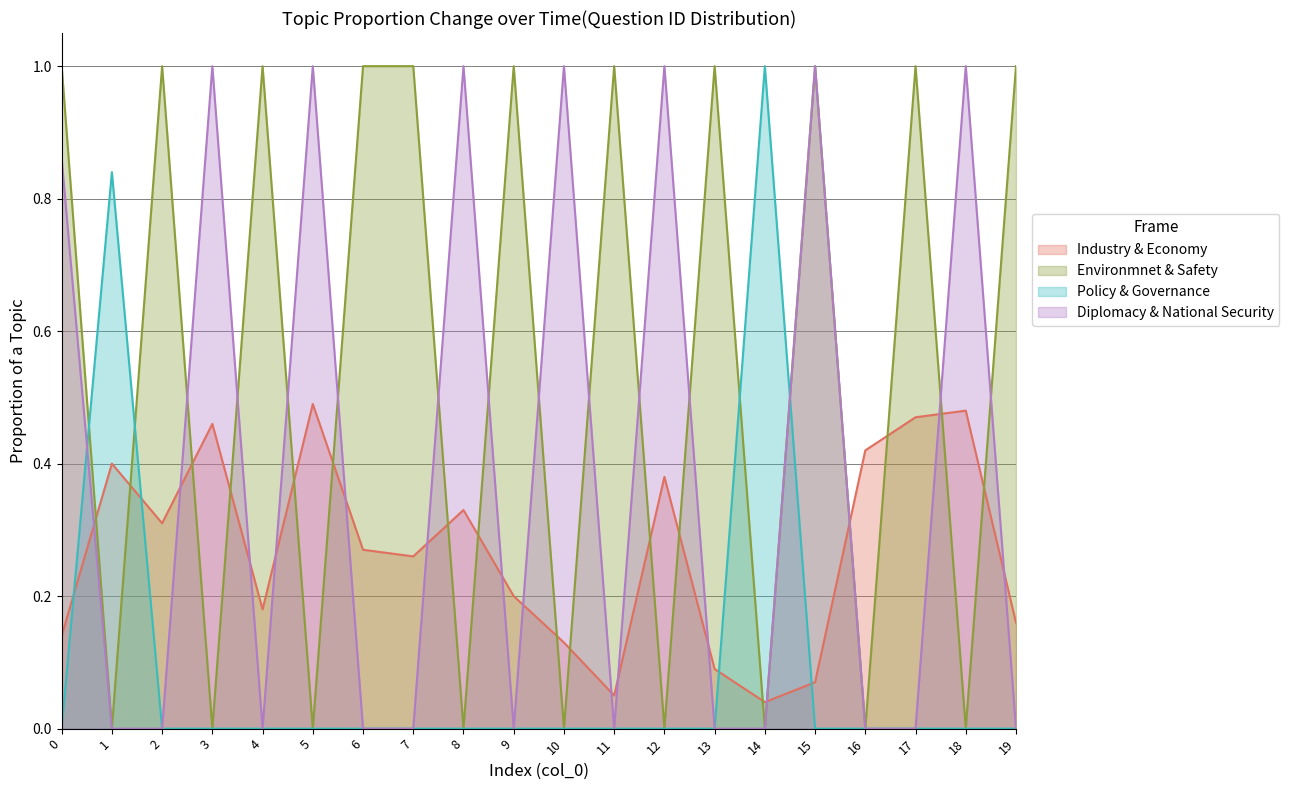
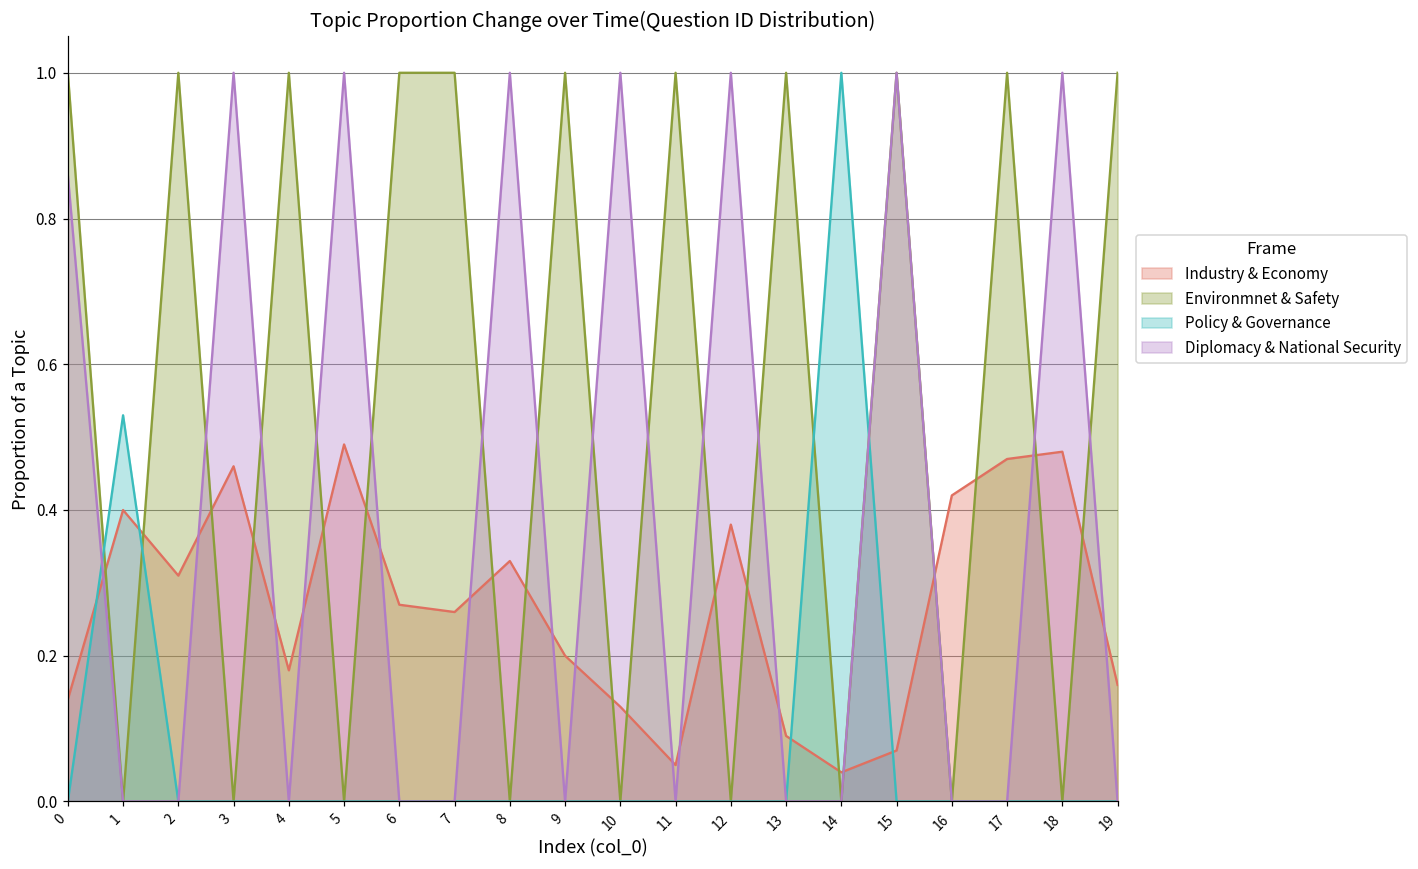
Policy & Governance, 1: 0.84 -> 0.53
